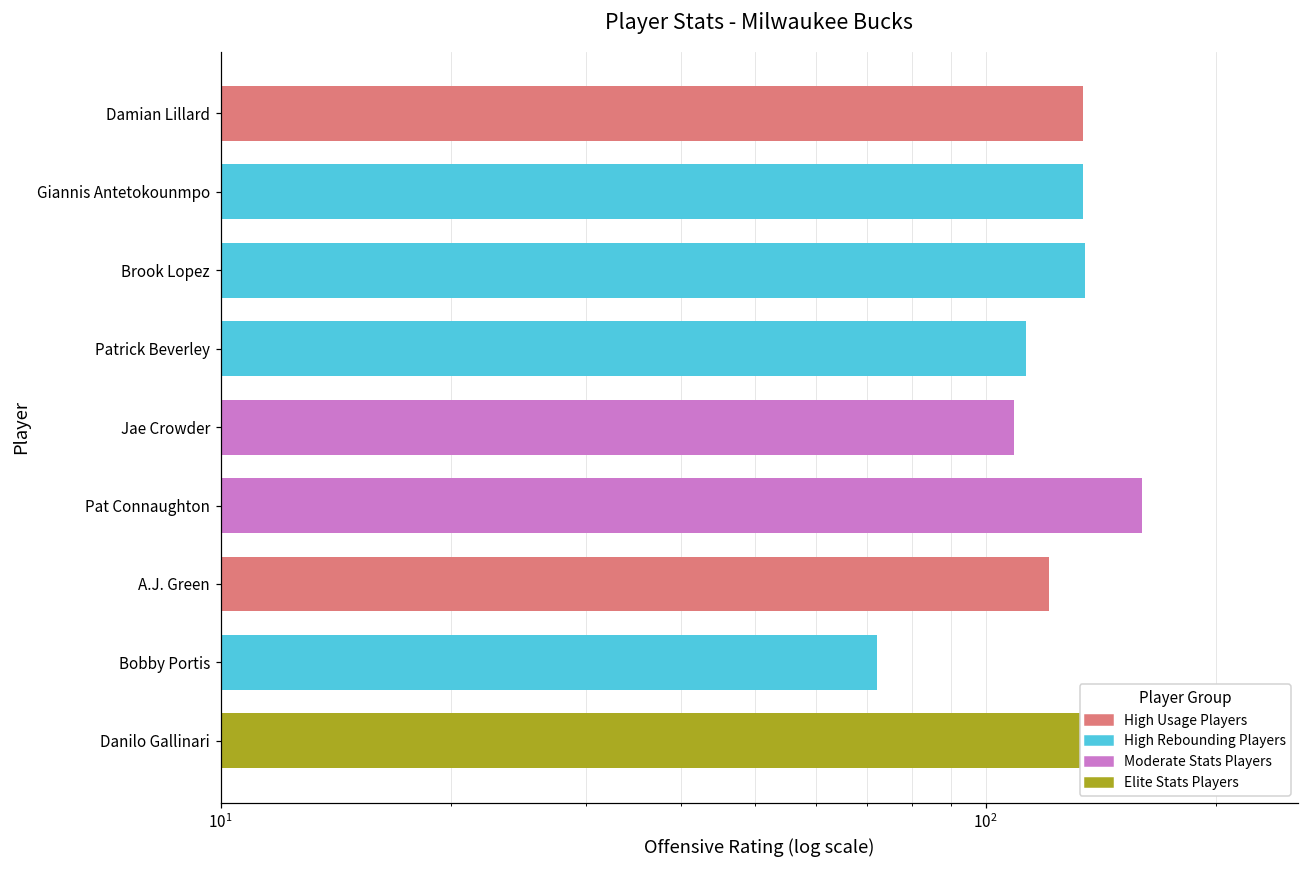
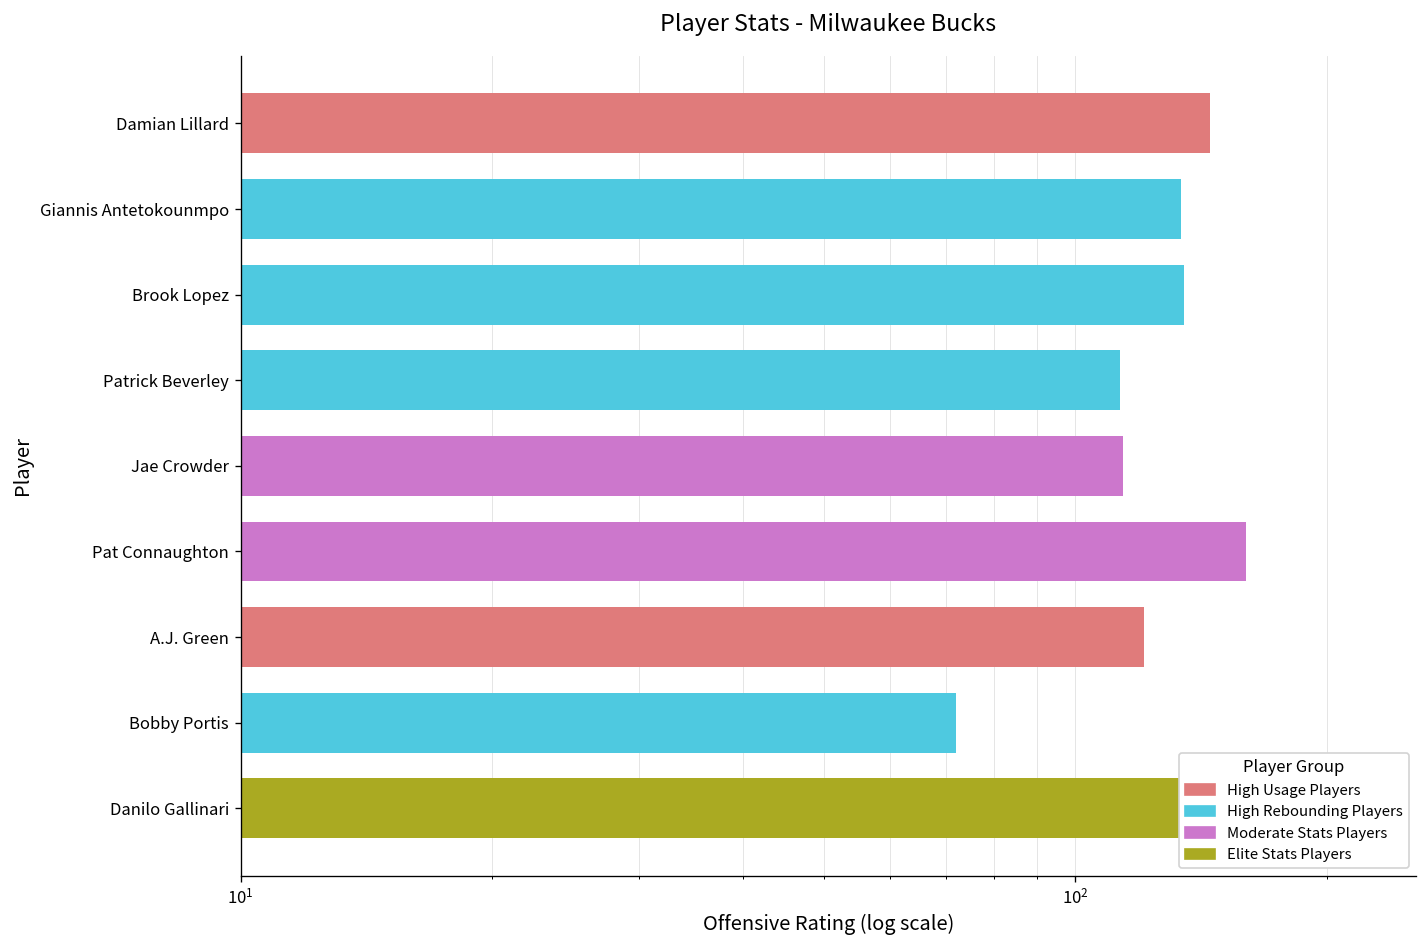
Damian Lillard: 134 -> 145
Jae Crowder: 109 -> 114
